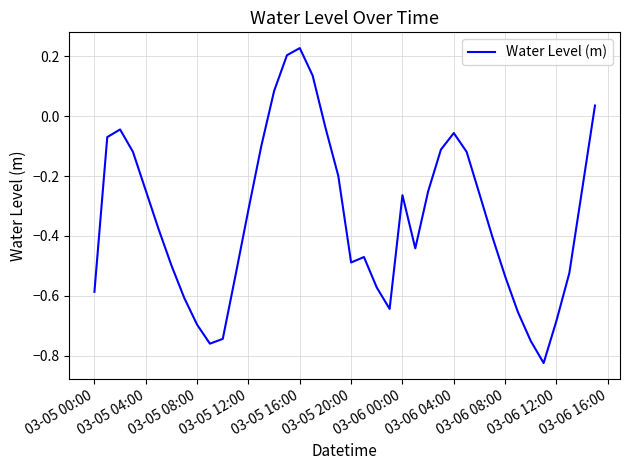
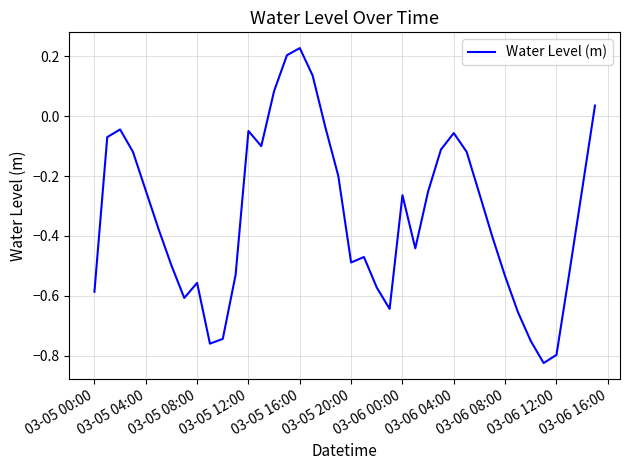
03-05 08:00: -0.70 -> -0.56
03-05 12:00: -0.31 -> -0.05
03-06 12:00: -0.68 -> -0.80
